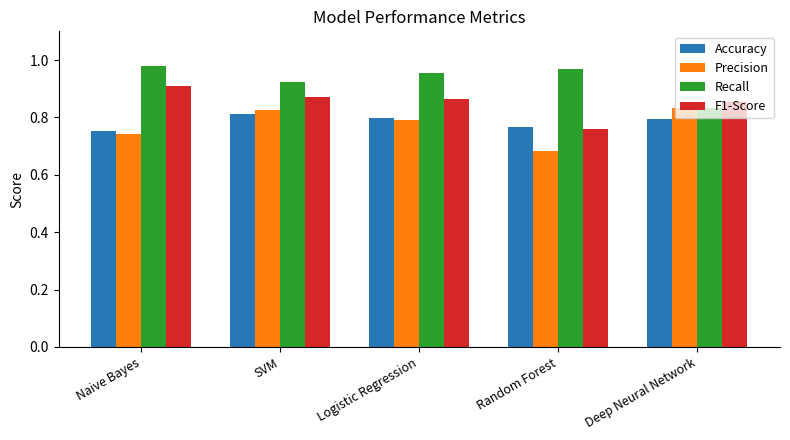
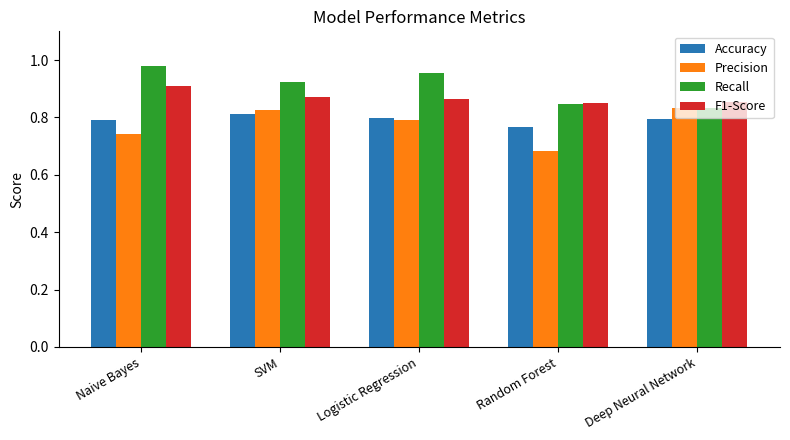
Accuracy, Naive Bayes: 0.75 -> 0.79
Recall, Random Forest: 0.97 -> 0.85
F1-Score, Random Forest: 0.76 -> 0.85
